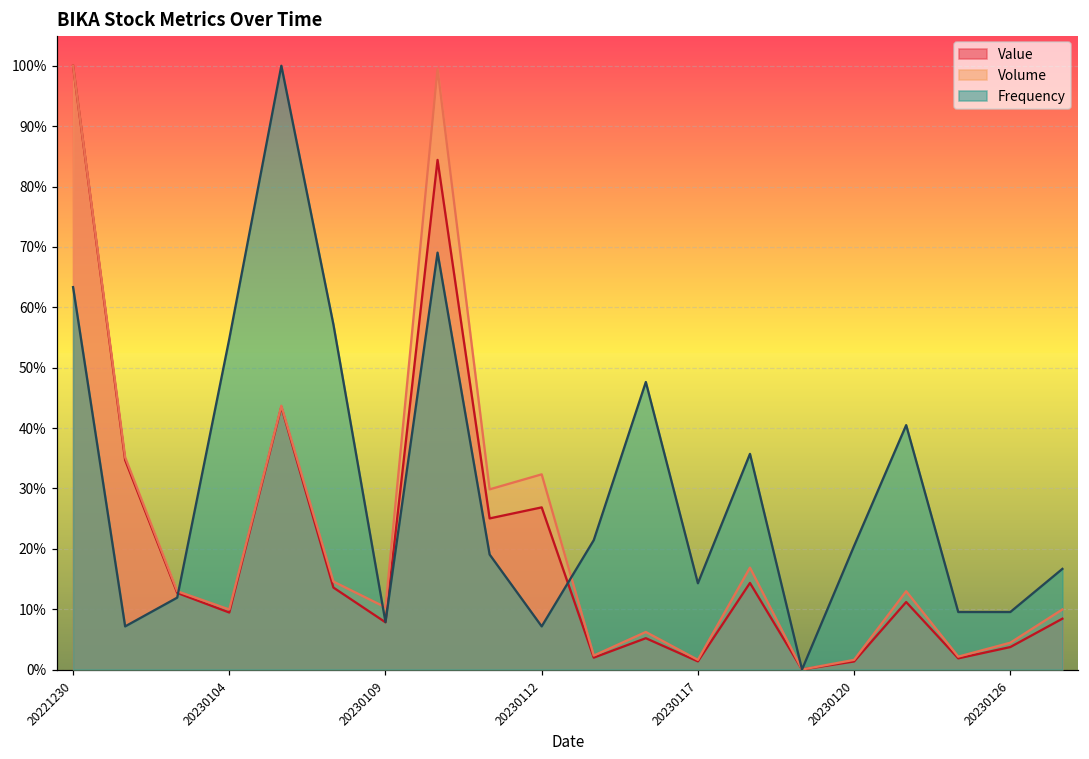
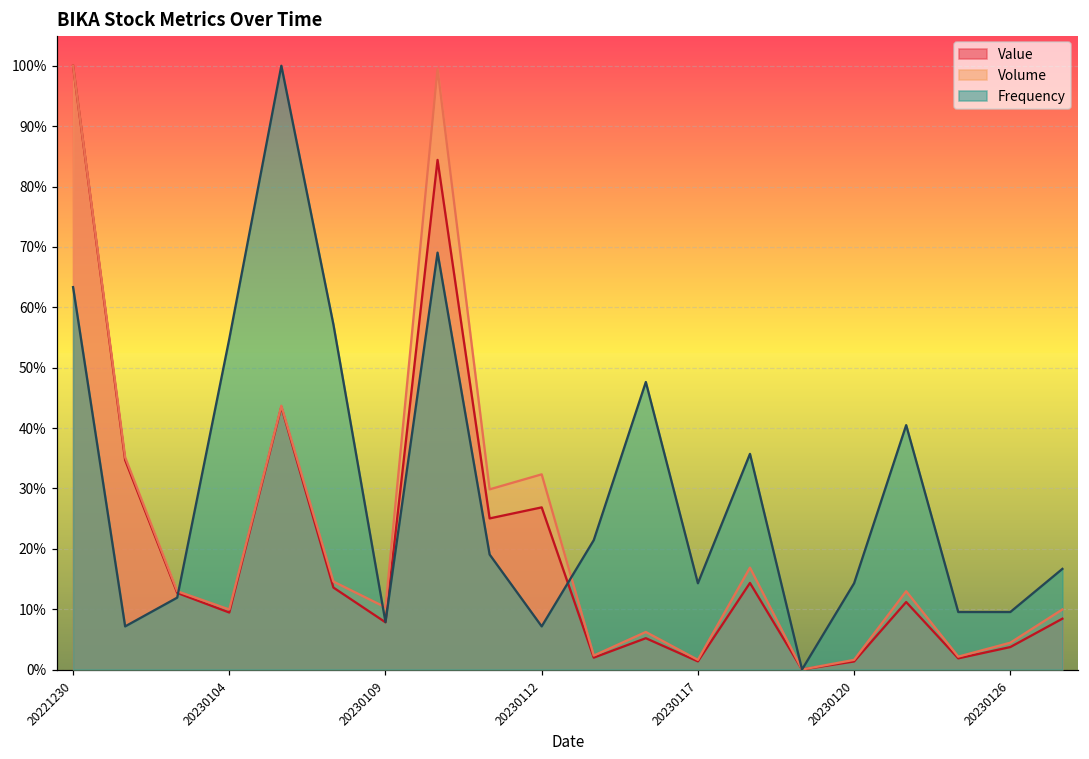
Frequency, 20230120: 20% -> 14%
